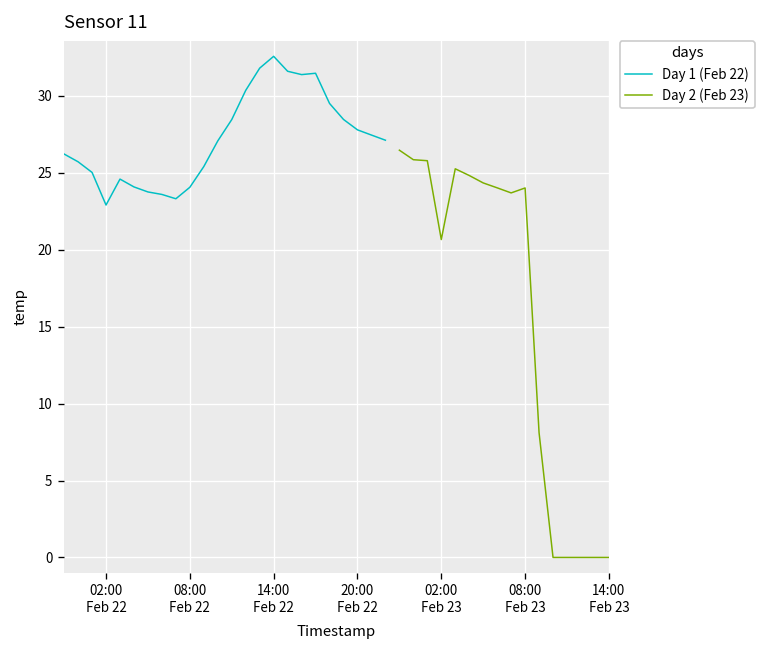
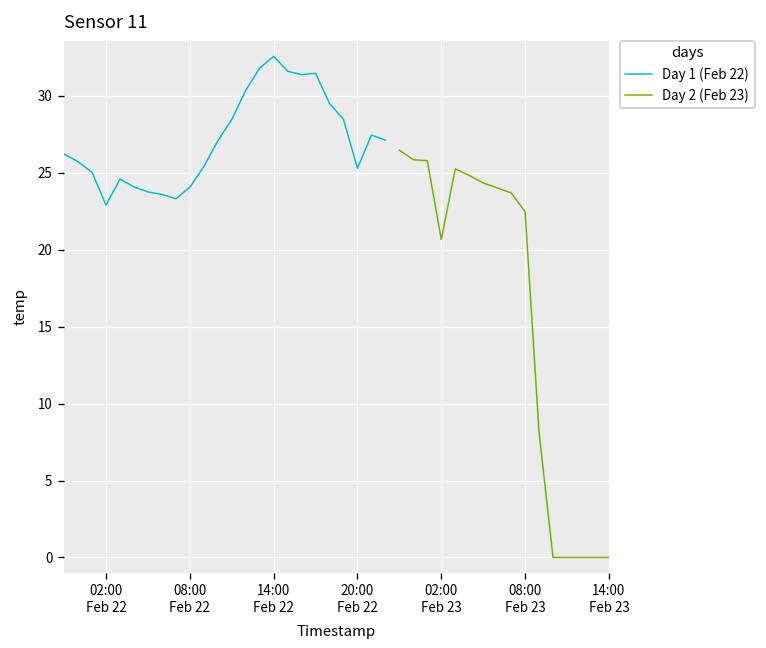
Day 1 (Feb 22), 20:00 Feb 22: 27.8 -> 25.3
Day 2 (Feb 23), 08:00 Feb 23: 24.0 -> 22.5
